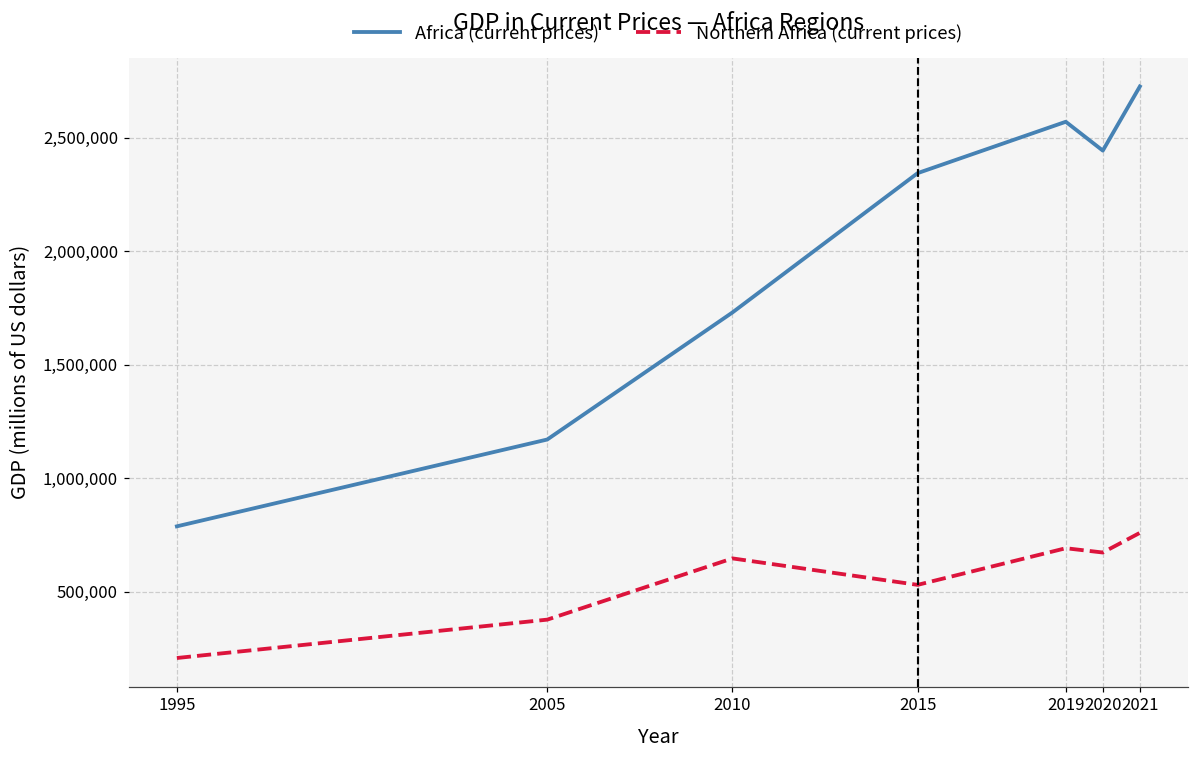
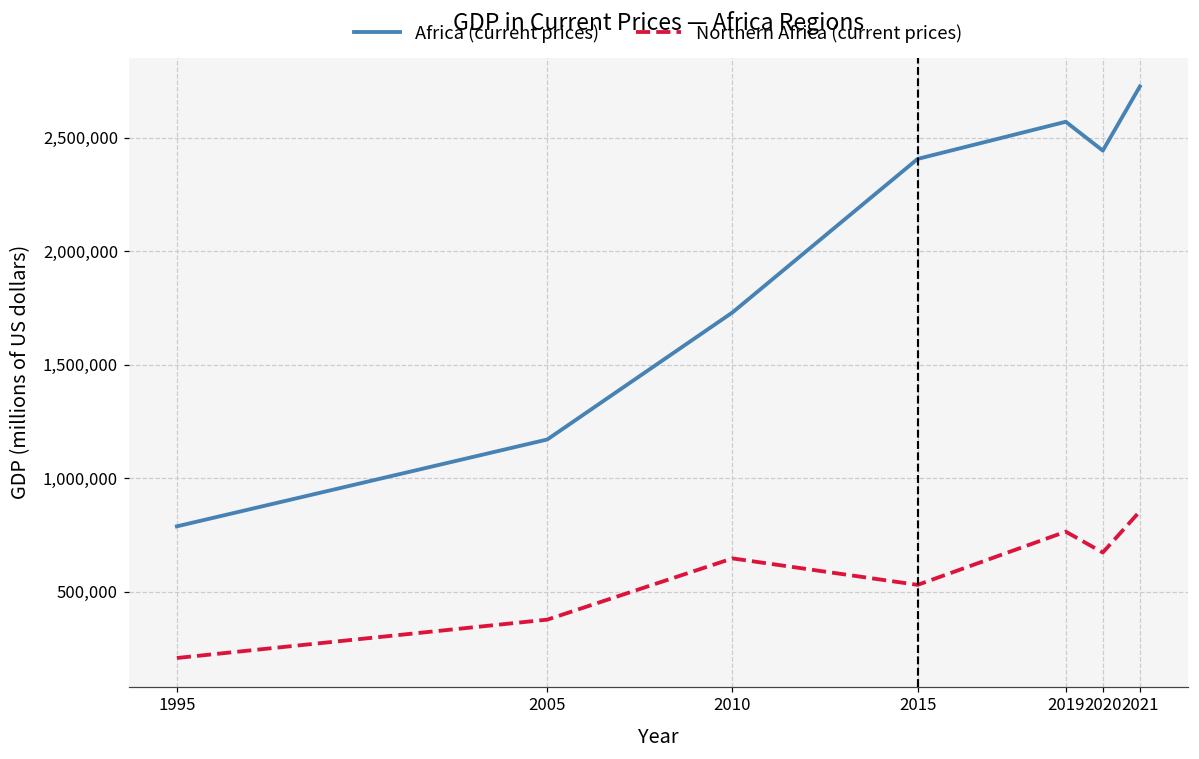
Africa (current prices), 2015: 2,340,000 -> 2,410,000
Northern Africa (current prices), 2019: 690,000 -> 760,000
Northern Africa (current prices), 2021: 760,000 -> 850,000
